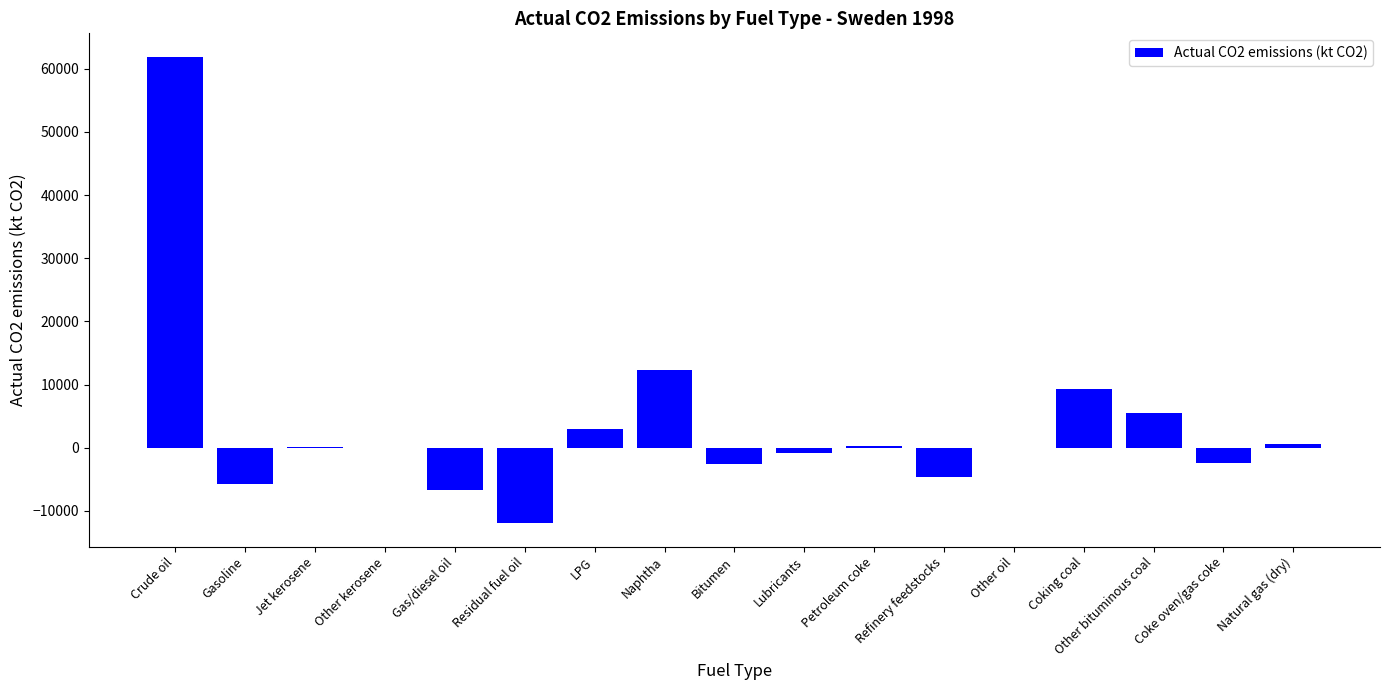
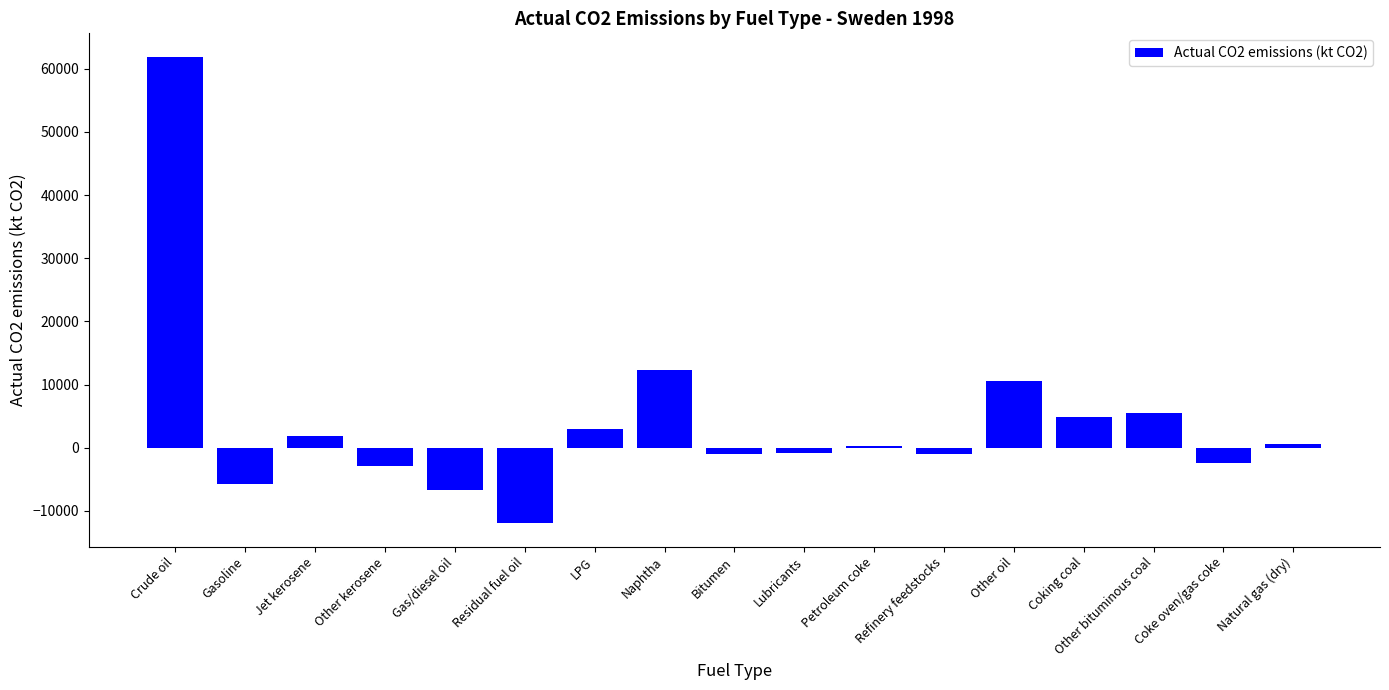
Jet kerosene: 0 -> 2000
Other kerosene: 0 -> -3000
Bitumen: -3000 -> -1000
Refinery feedstocks: -5000 -> -1000
Other oil: 0 -> 11000
Coking coal: 9000 -> 5000
